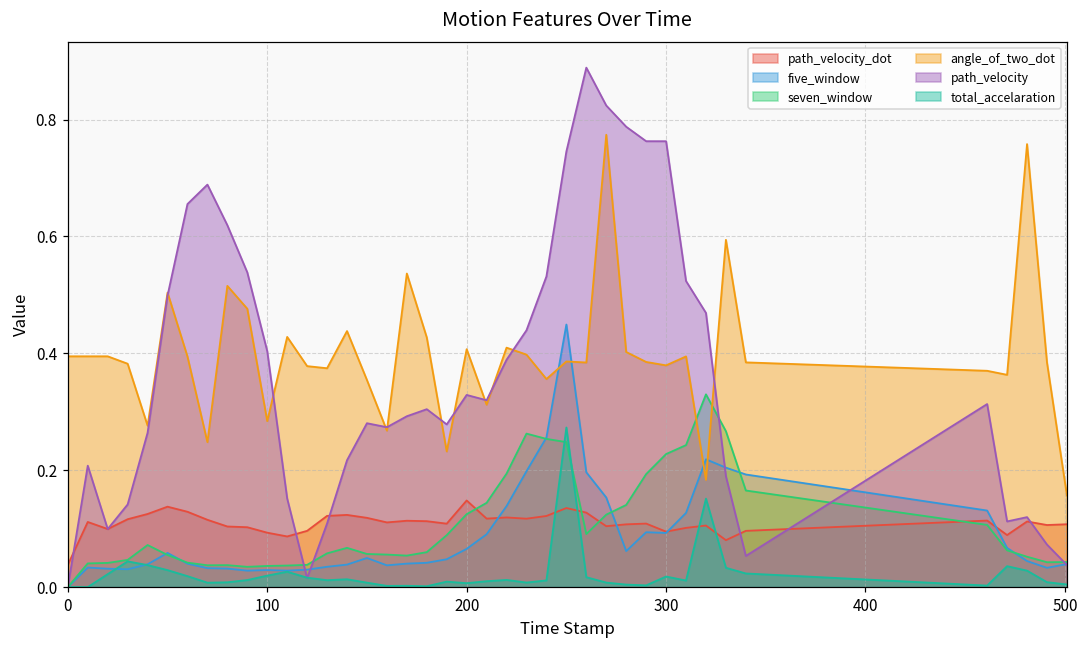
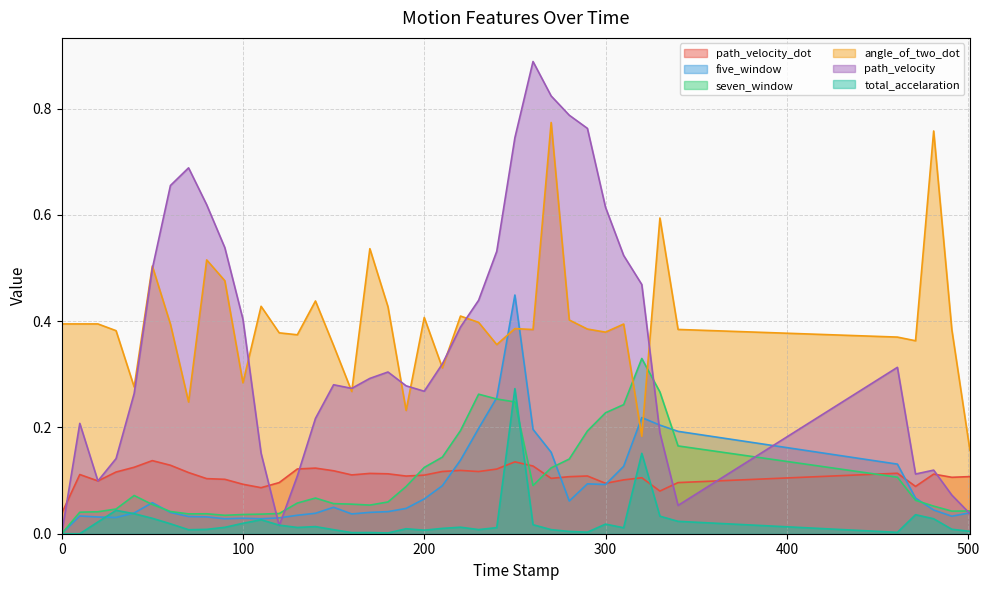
path_velocity_dot, 200: 0.15 -> 0.11
path_velocity, 200: 0.33 -> 0.27
path_velocity, 300: 0.76 -> 0.61
